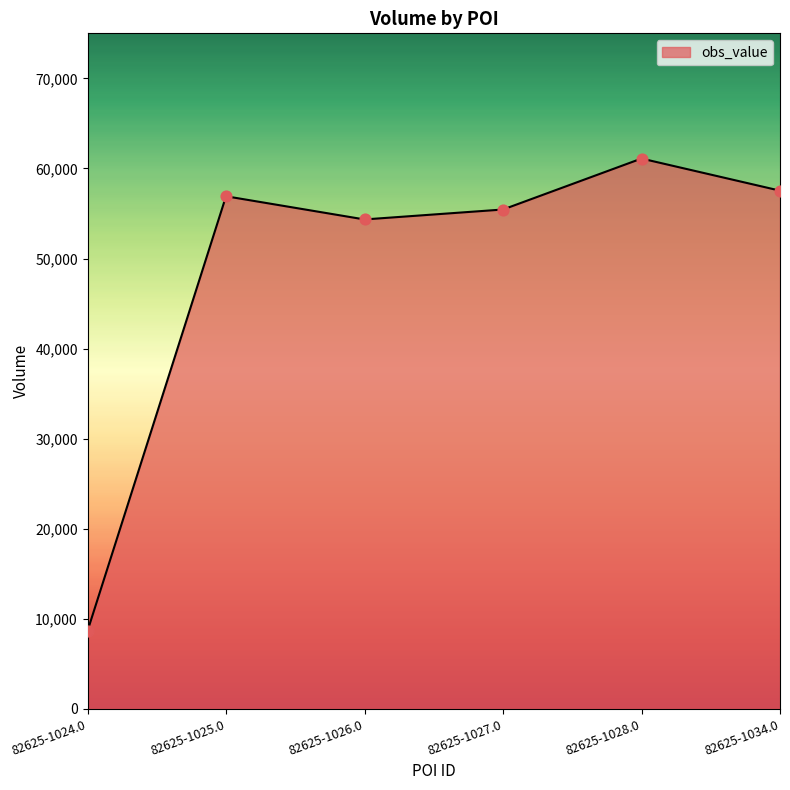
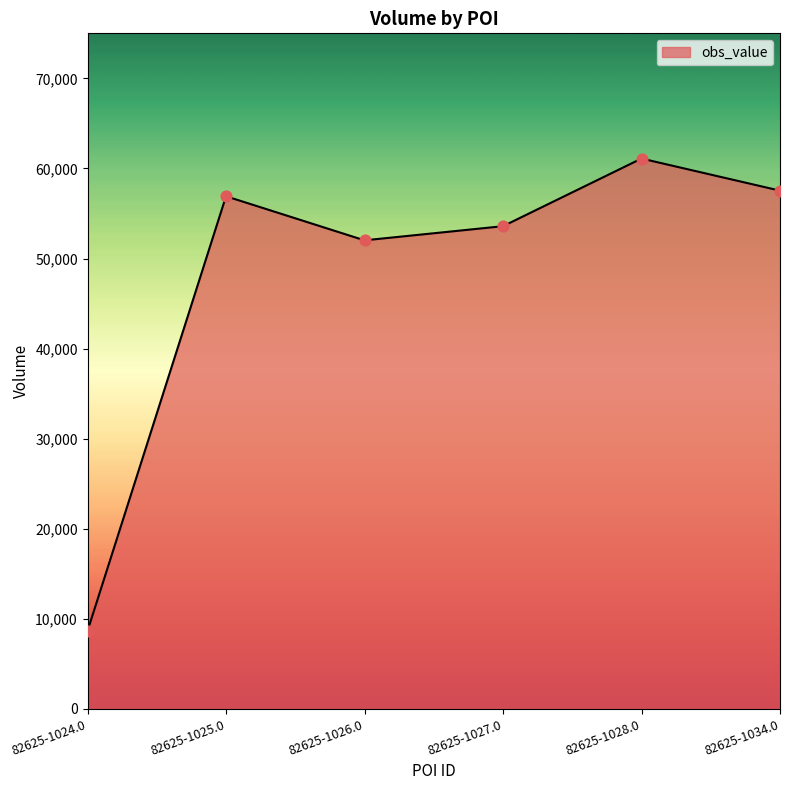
82625-1026.0: 54,000 -> 52,000
82625-1027.0: 55,000 -> 54,000
